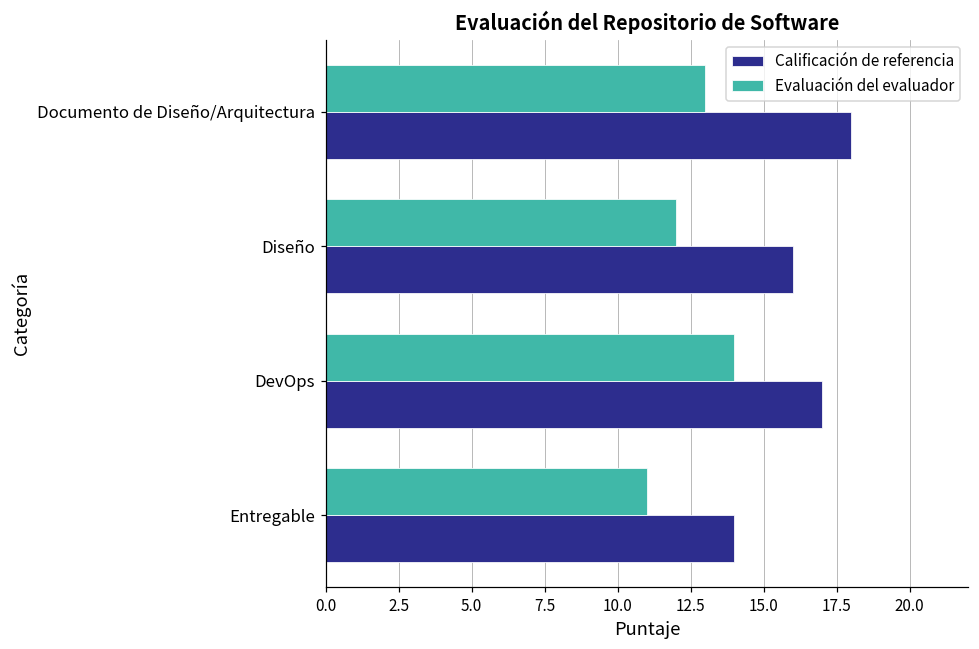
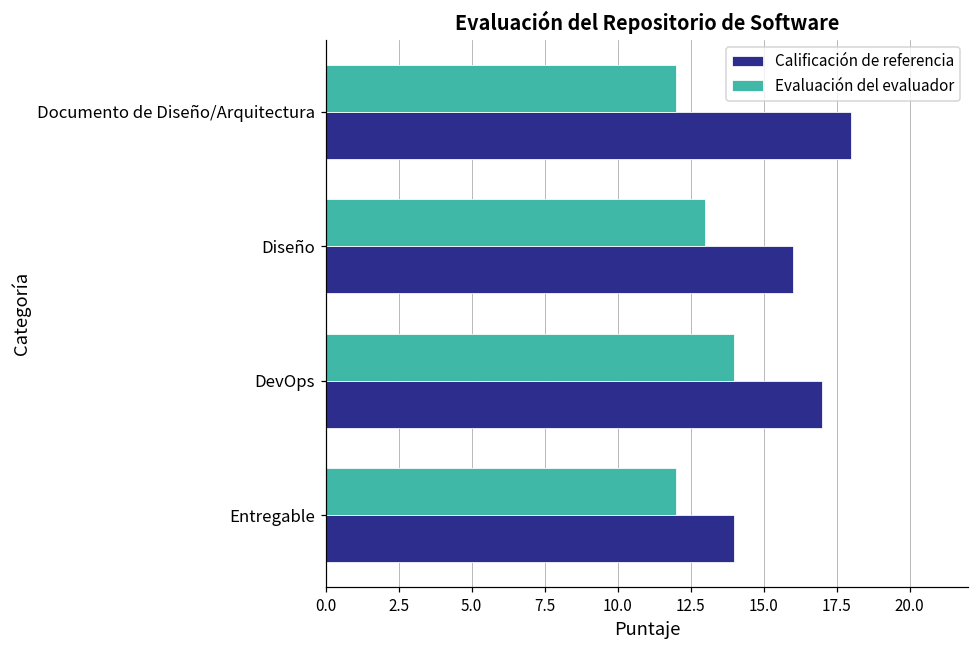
Evaluación del evaluador, Documento de Diseño/Arquitectura: 13 -> 12
Evaluación del evaluador, Diseño: 12 -> 13
Evaluación del evaluador, Entregable: 11 -> 12
